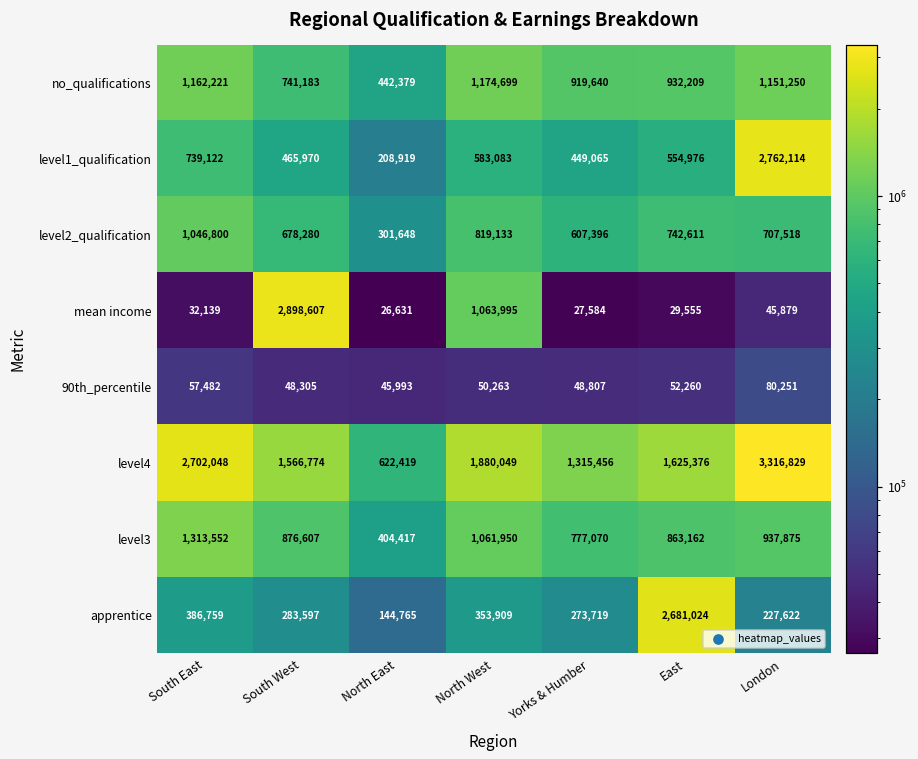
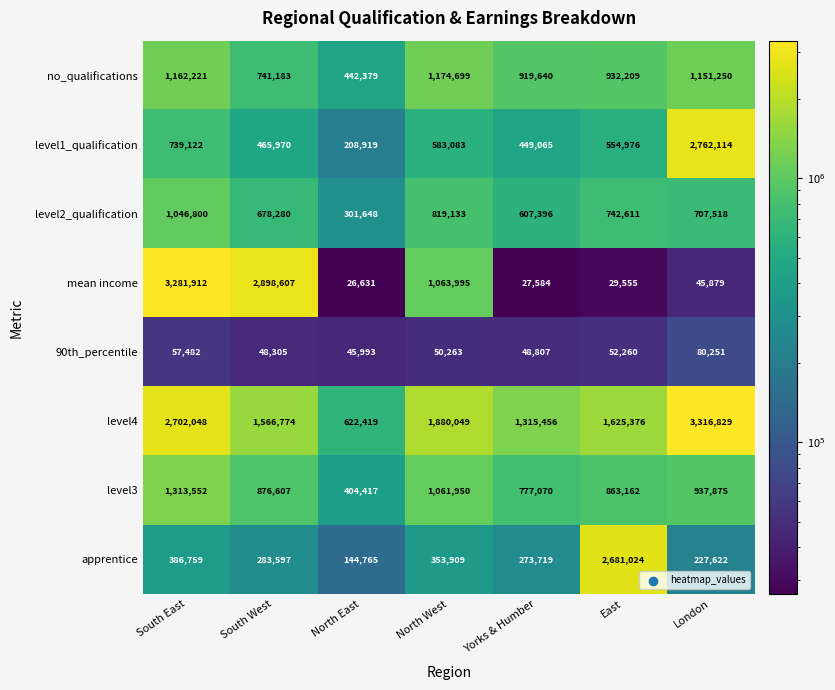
mean income, South East: 32,139 -> 3,281,912
